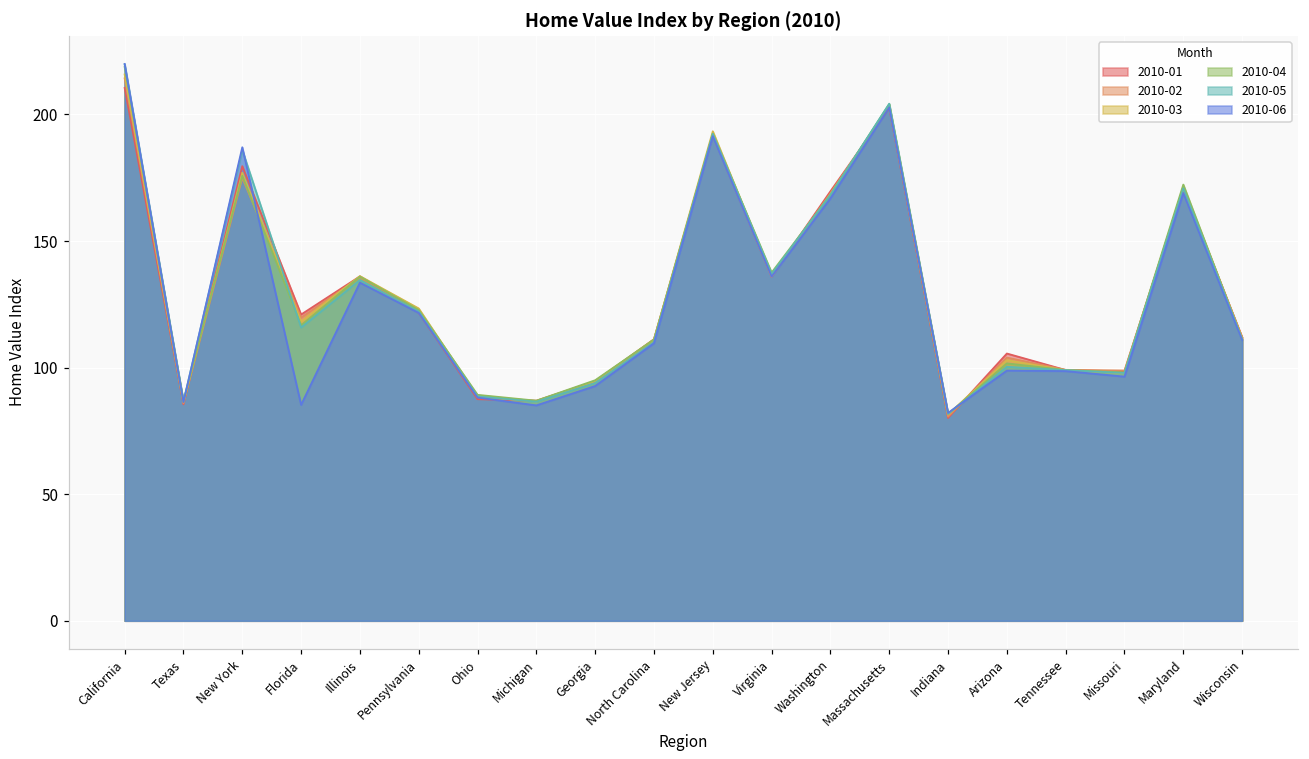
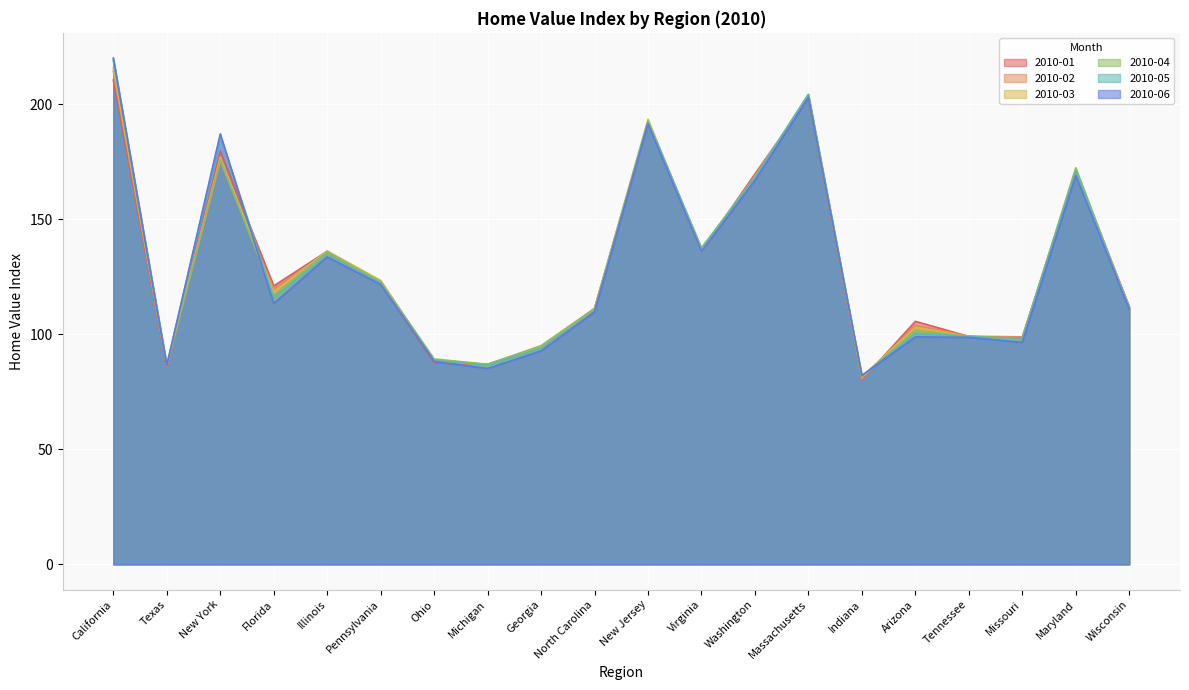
2010-06, Florida: 85 -> 113
